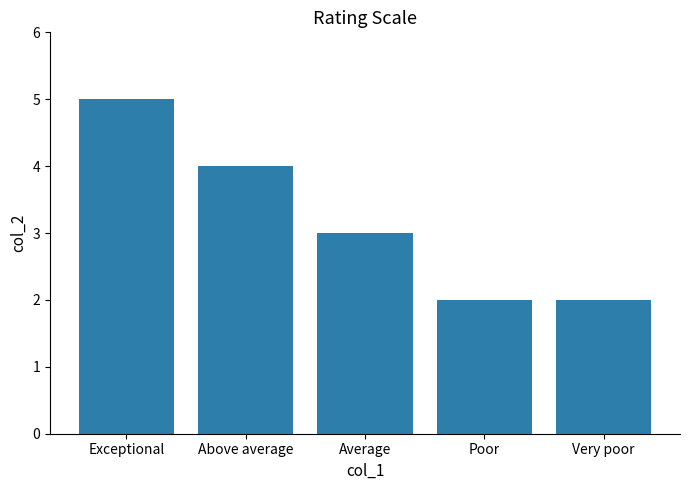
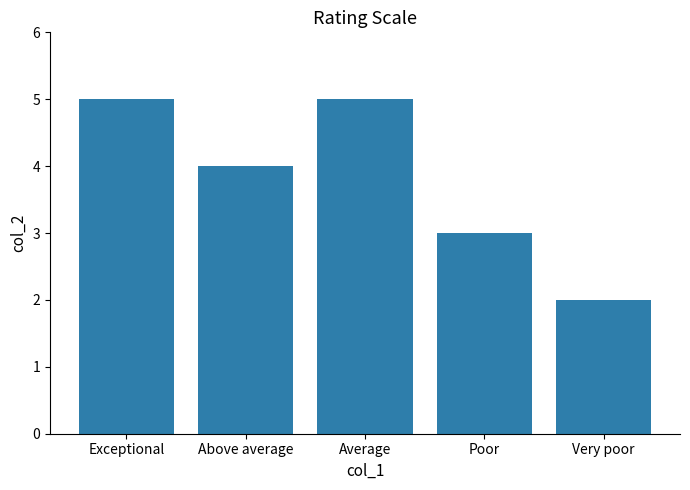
Average: 3 -> 5
Poor: 2 -> 3
